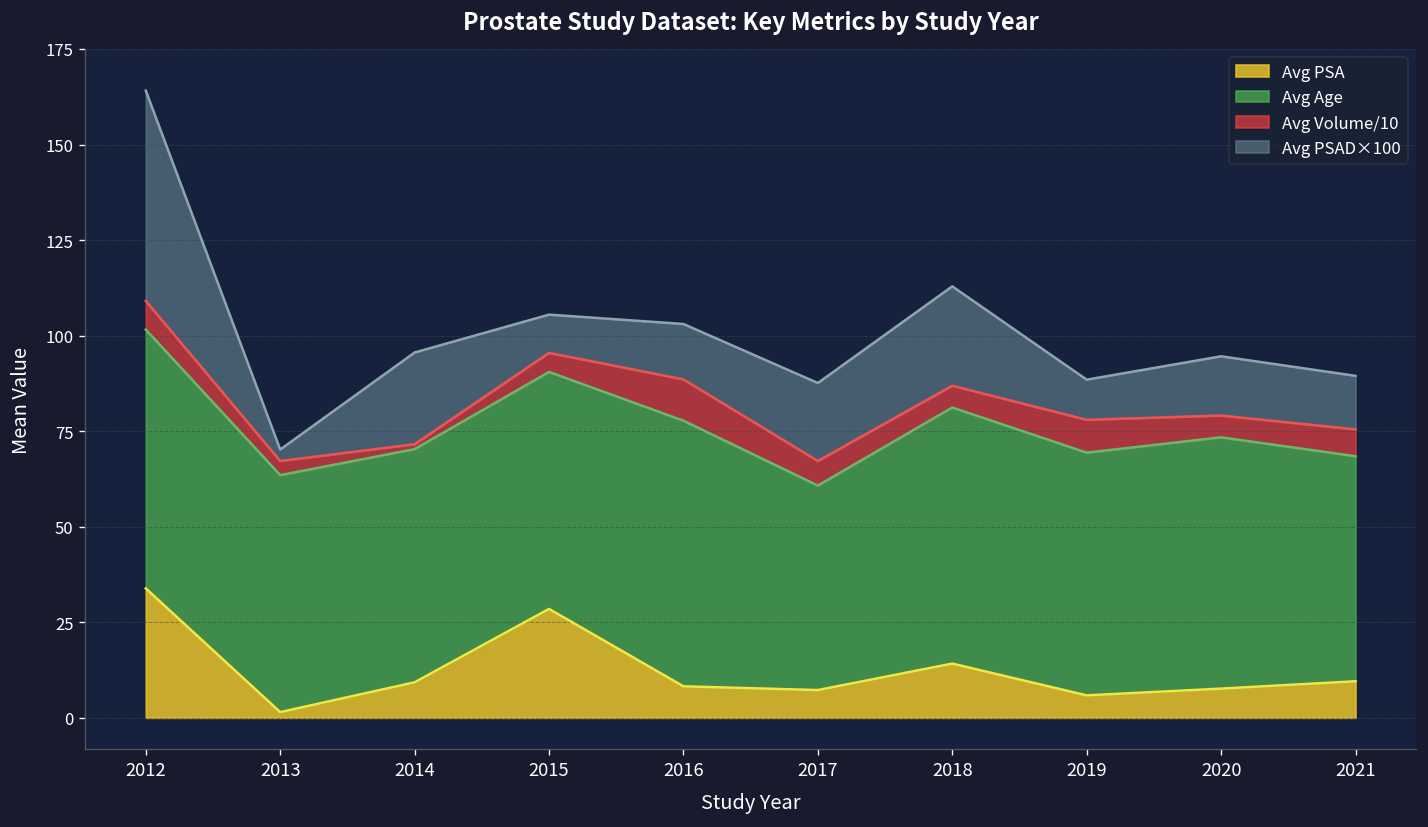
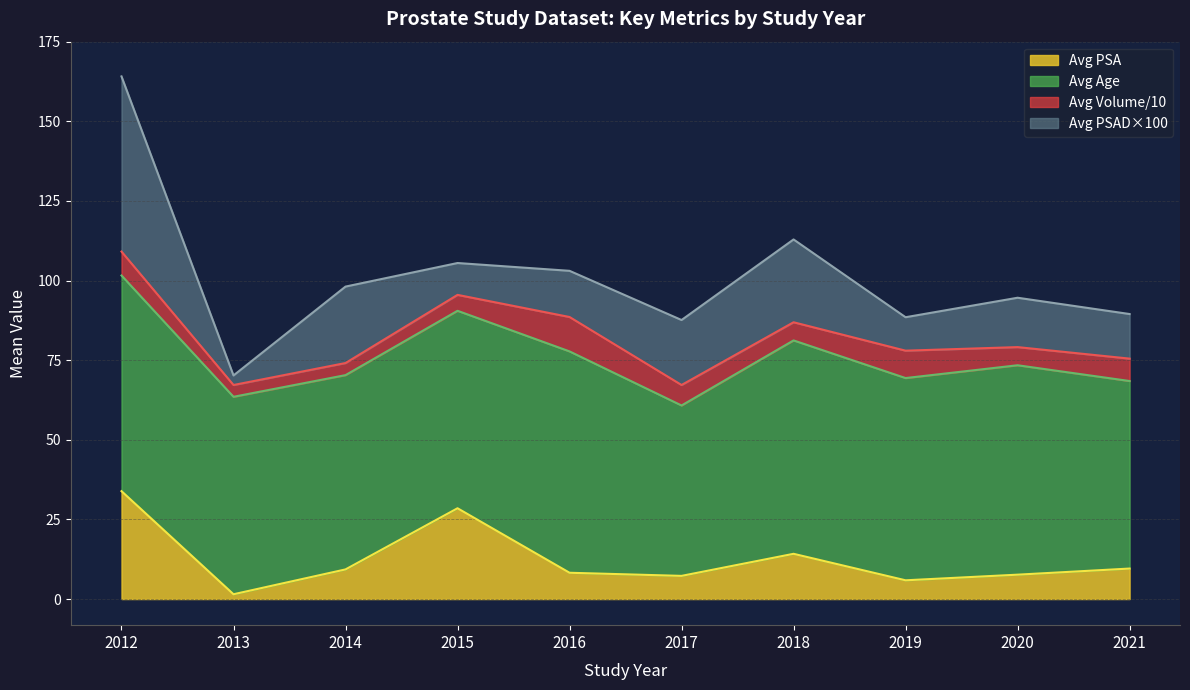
Avg Volume/10, 2014: 1 -> 4
